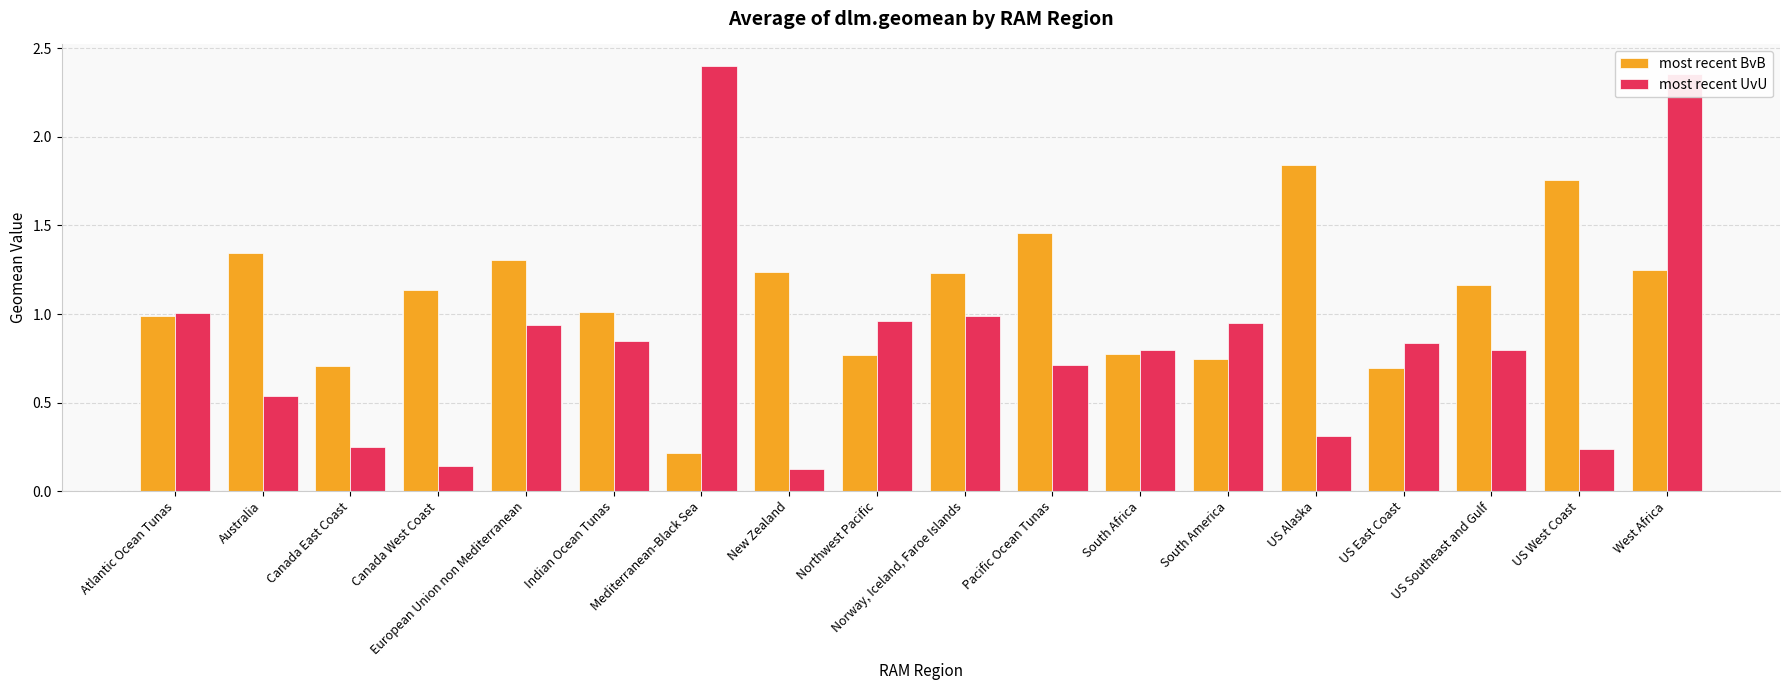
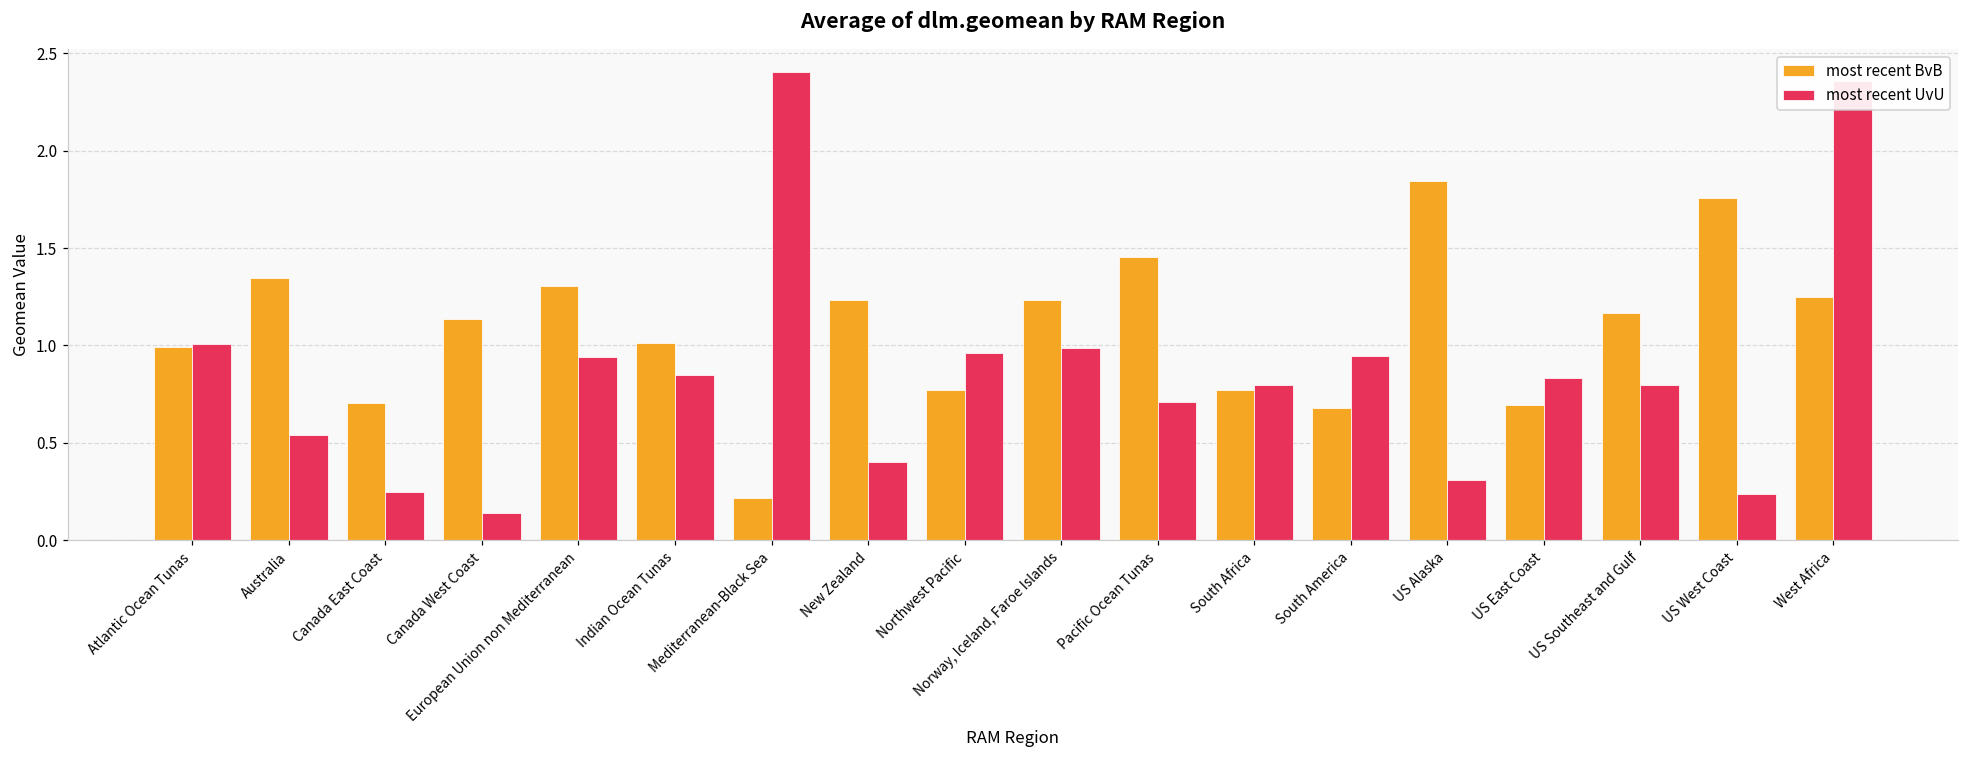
most recent UvU, New Zealand: 0.12 -> 0.40
most recent BvB, South America: 0.75 -> 0.68
